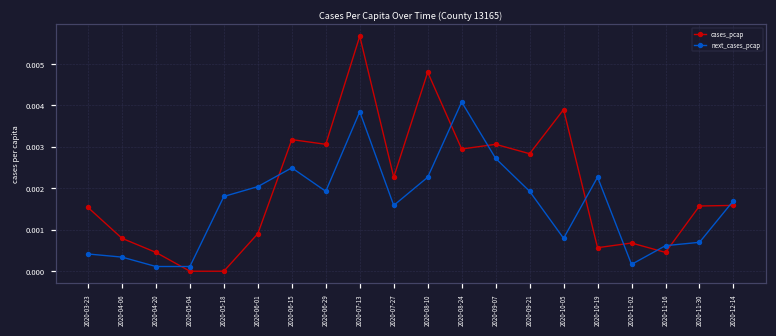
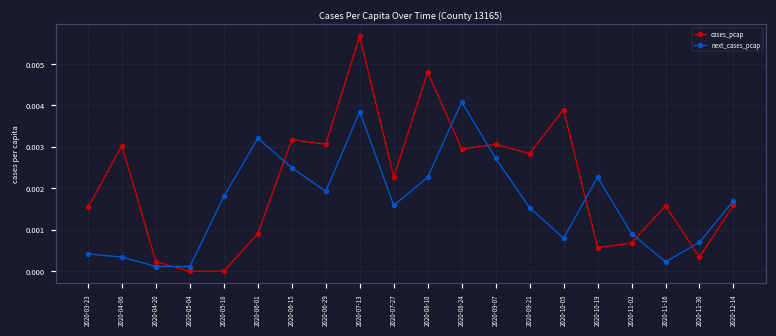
cases_pcap, 2020-04-06: 0.0008 -> 0.0030
cases_pcap, 2020-04-20: 0.0005 -> 0.0002
next_cases_pcap, 2020-06-01: 0.0020 -> 0.0032
next_cases_pcap, 2020-09-21: 0.0019 -> 0.0015
next_cases_pcap, 2020-11-02: 0.0002 -> 0.0009
cases_pcap, 2020-11-16: 0.0005 -> 0.0016
next_cases_pcap, 2020-11-16: 0.0006 -> 0.0002
cases_pcap, 2020-11-30: 0.0016 -> 0.0003
